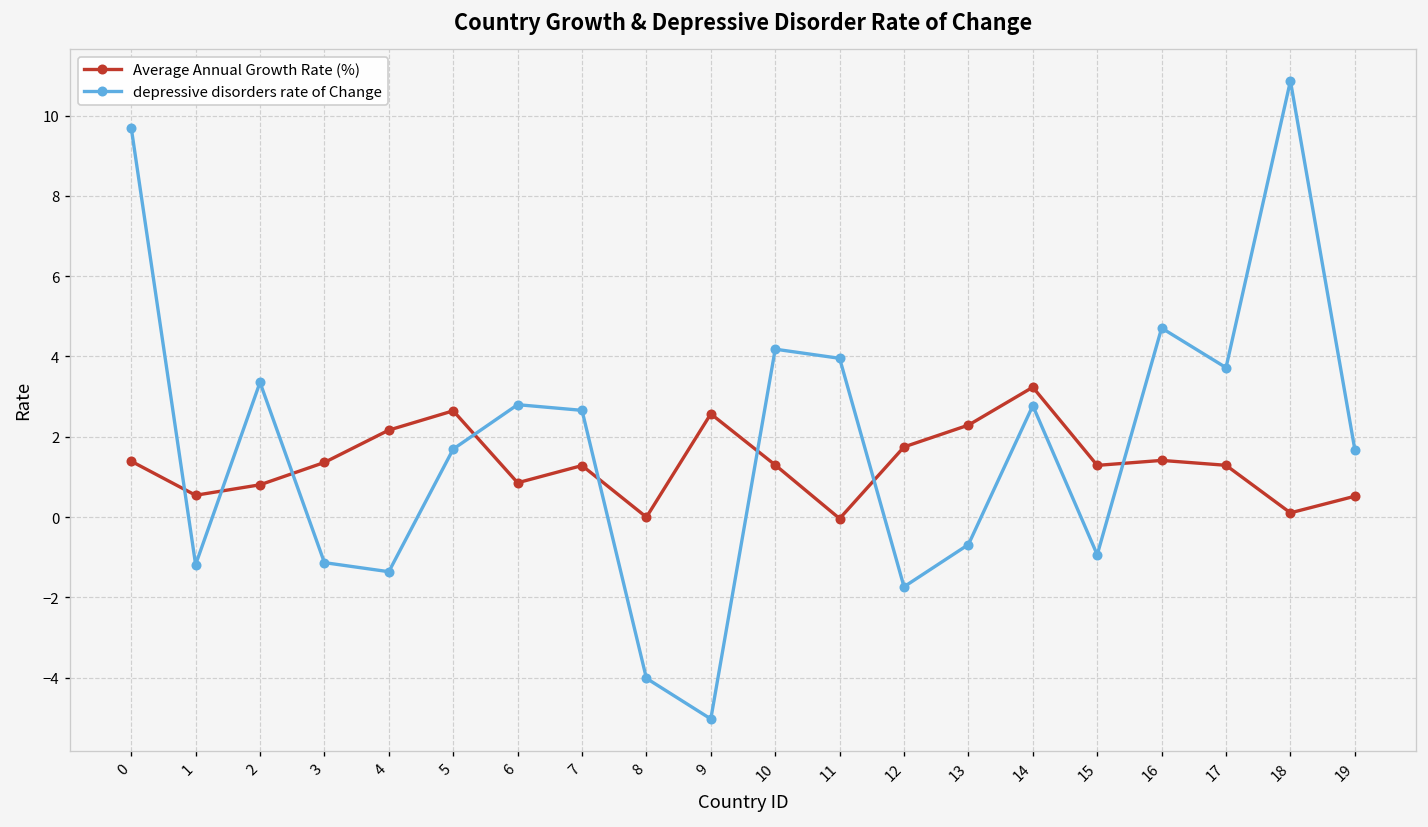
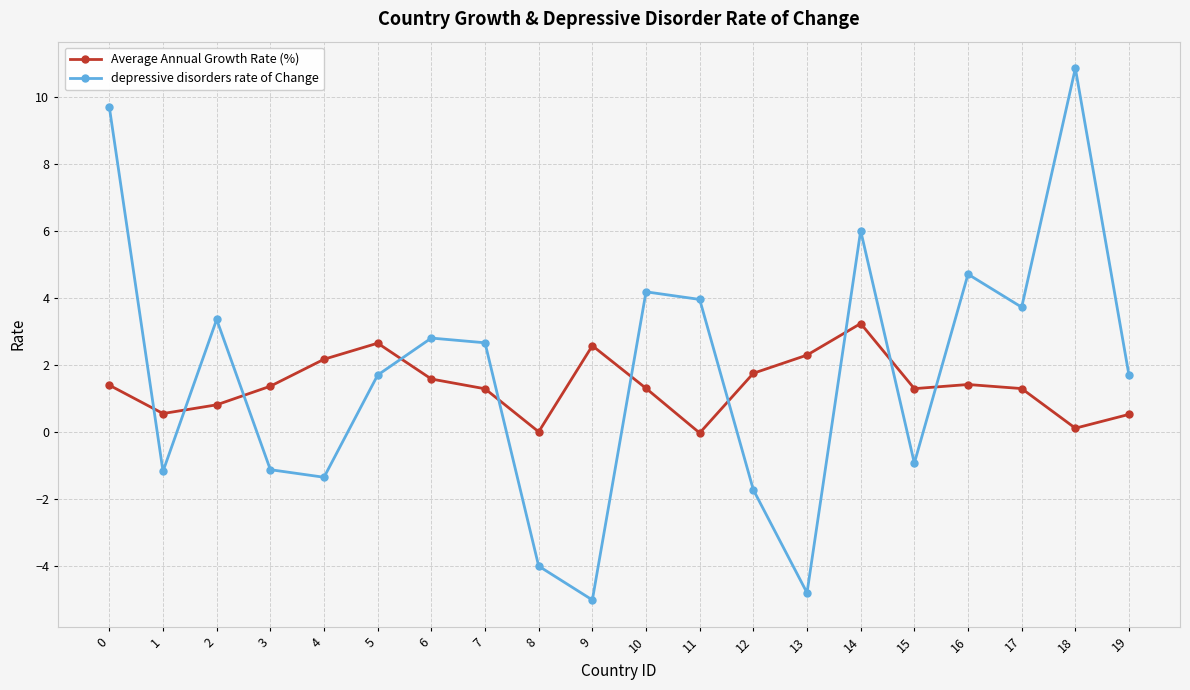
Average Annual Growth Rate (%), 6: 0.9 -> 1.6
depressive disorders rate of Change, 13: -0.7 -> -4.8
depressive disorders rate of Change, 14: 2.8 -> 6.0
